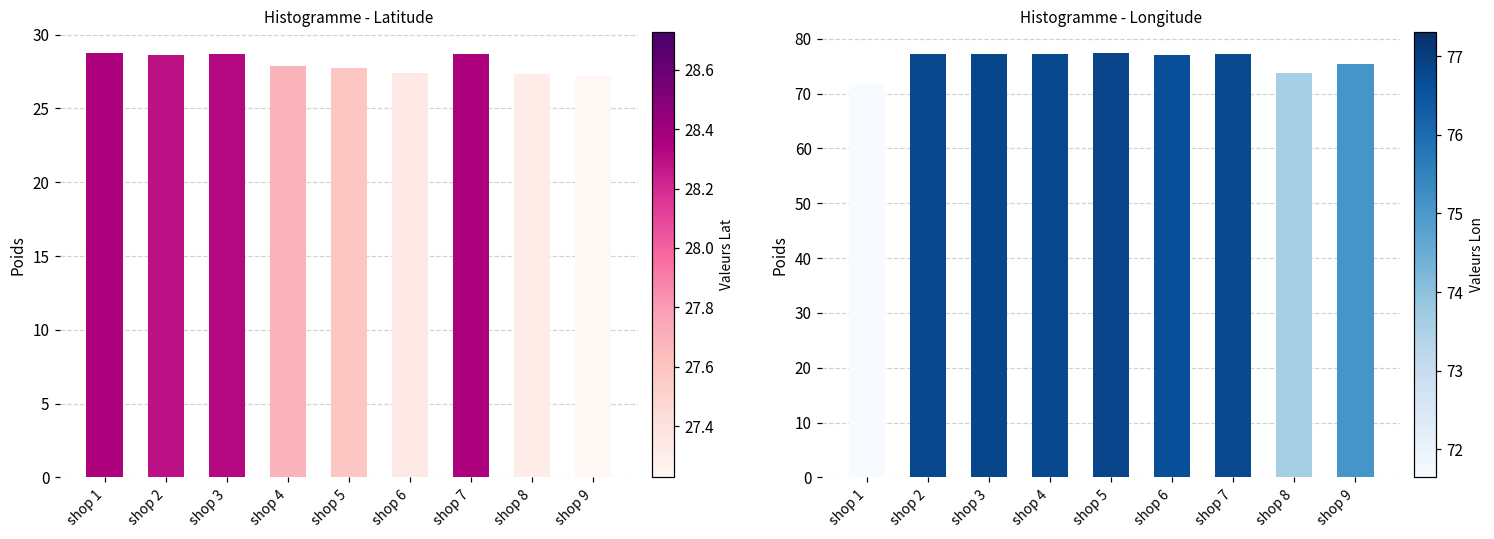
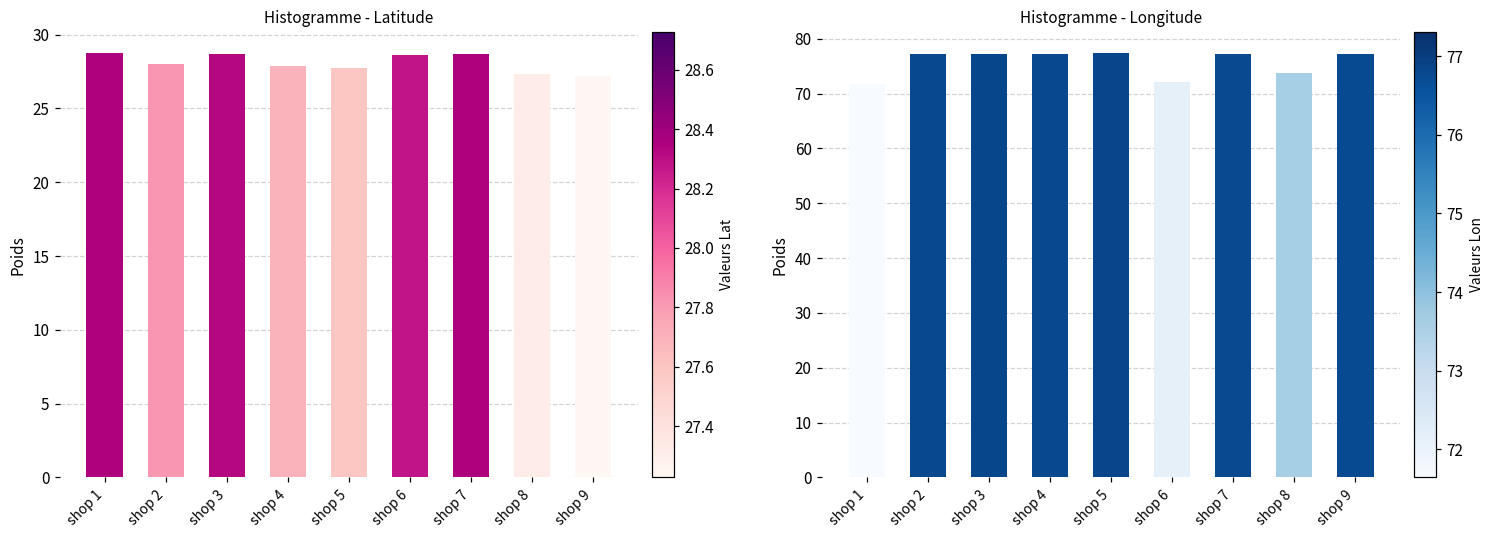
Histogramme - Latitude, shop 2: 28.6 -> 28.0
Histogramme - Latitude, shop 6: 27.4 -> 28.6
Histogramme - Longitude, shop 6: 77 -> 72
Histogramme - Longitude, shop 9: 75 -> 77
